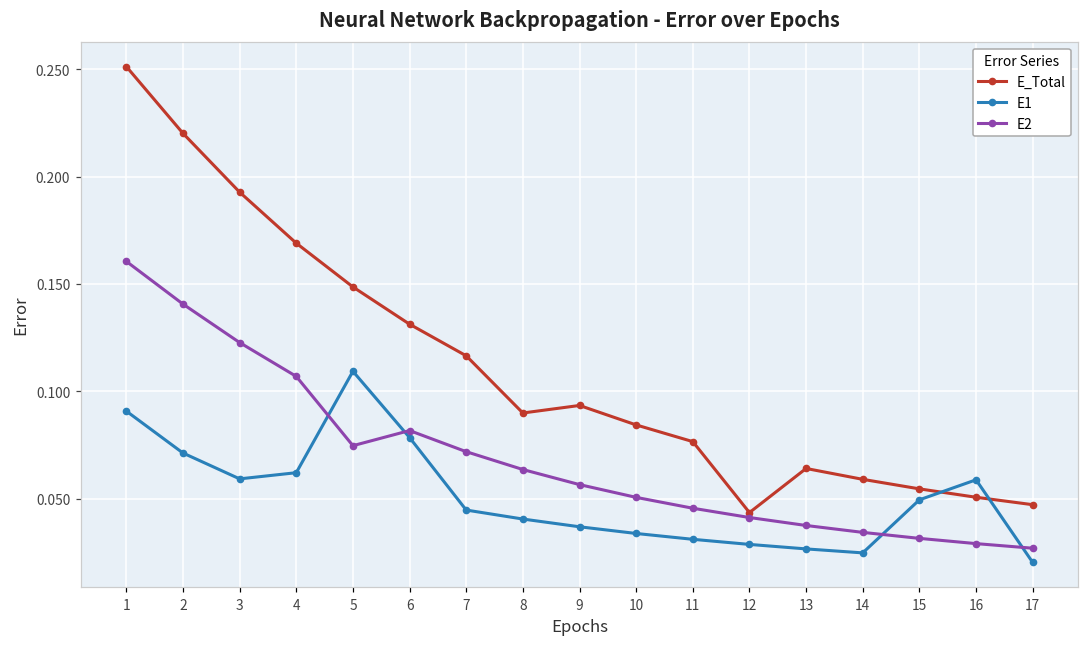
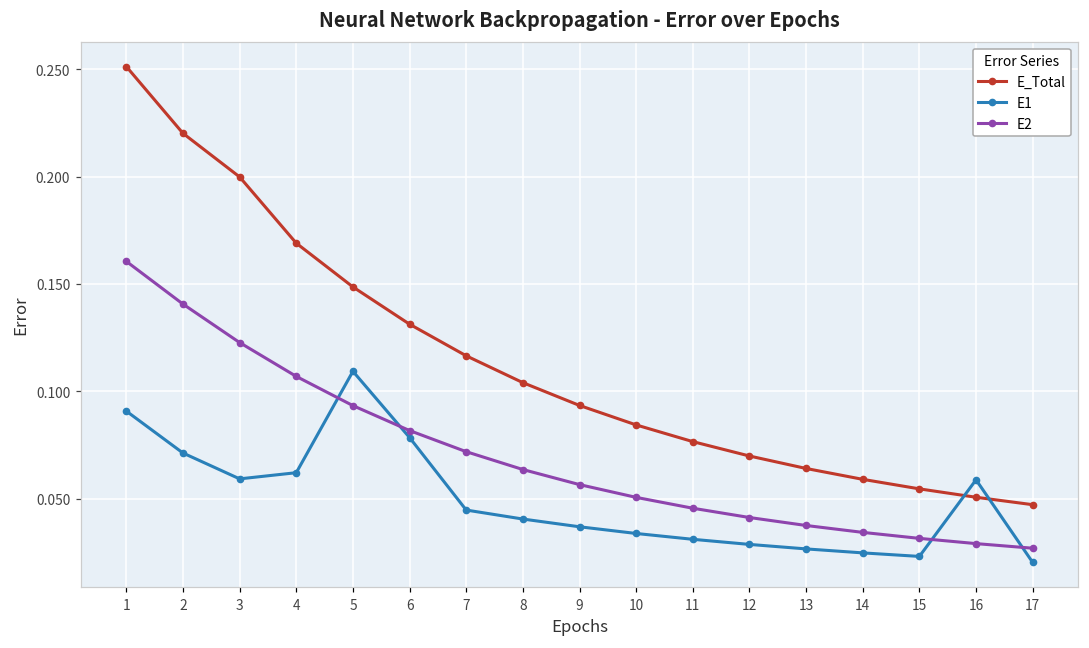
E_Total, 3: 0.193 -> 0.200
E2, 5: 0.075 -> 0.093
E_Total, 8: 0.090 -> 0.104
E_Total, 12: 0.043 -> 0.070
E1, 15: 0.049 -> 0.023
